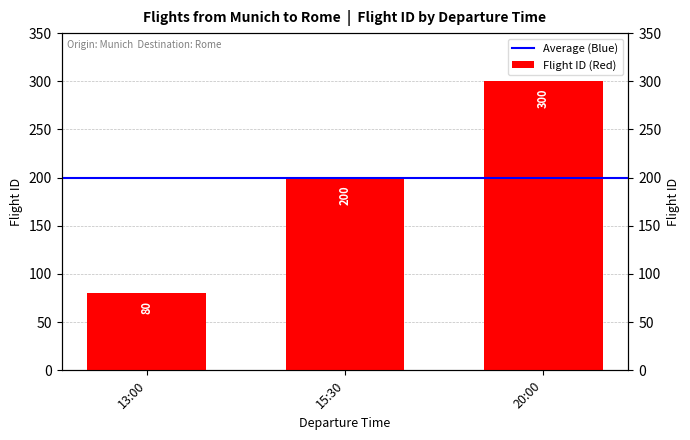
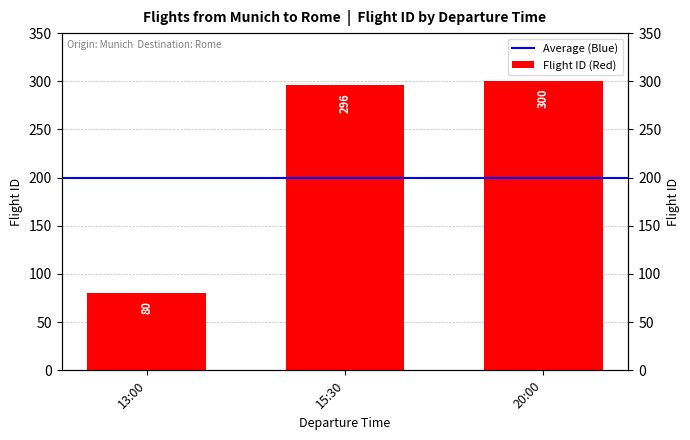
15:30: 200 -> 296
